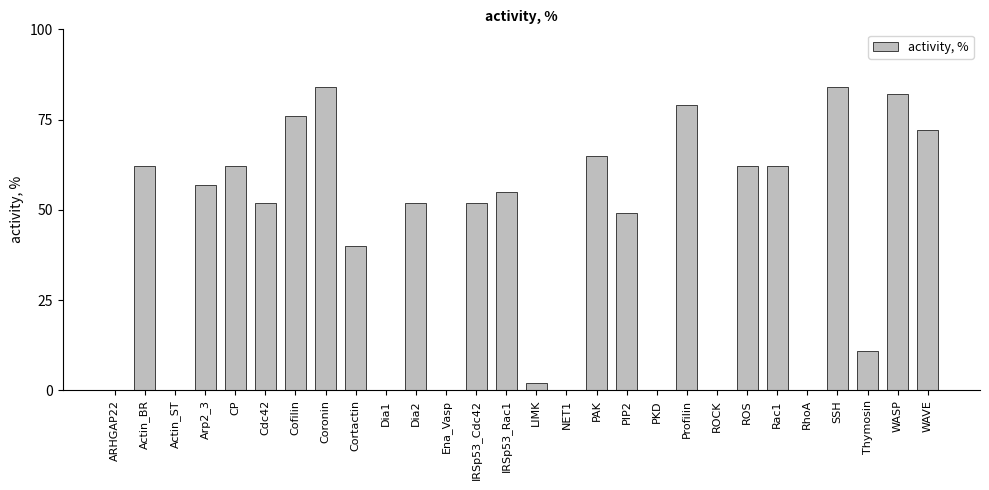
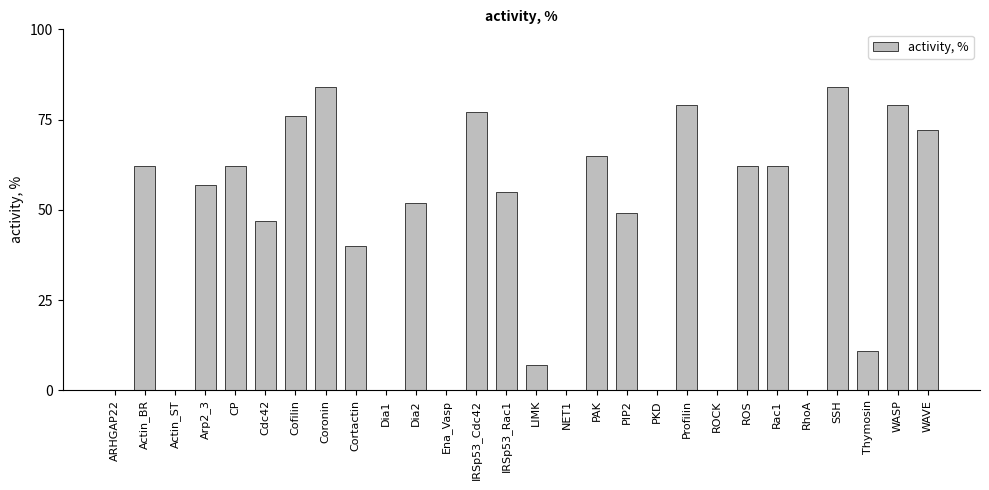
Cdc42: 52 -> 47
IRSp53_Cdc42: 52 -> 77
LIMK: 2 -> 7
WASP: 82 -> 79
